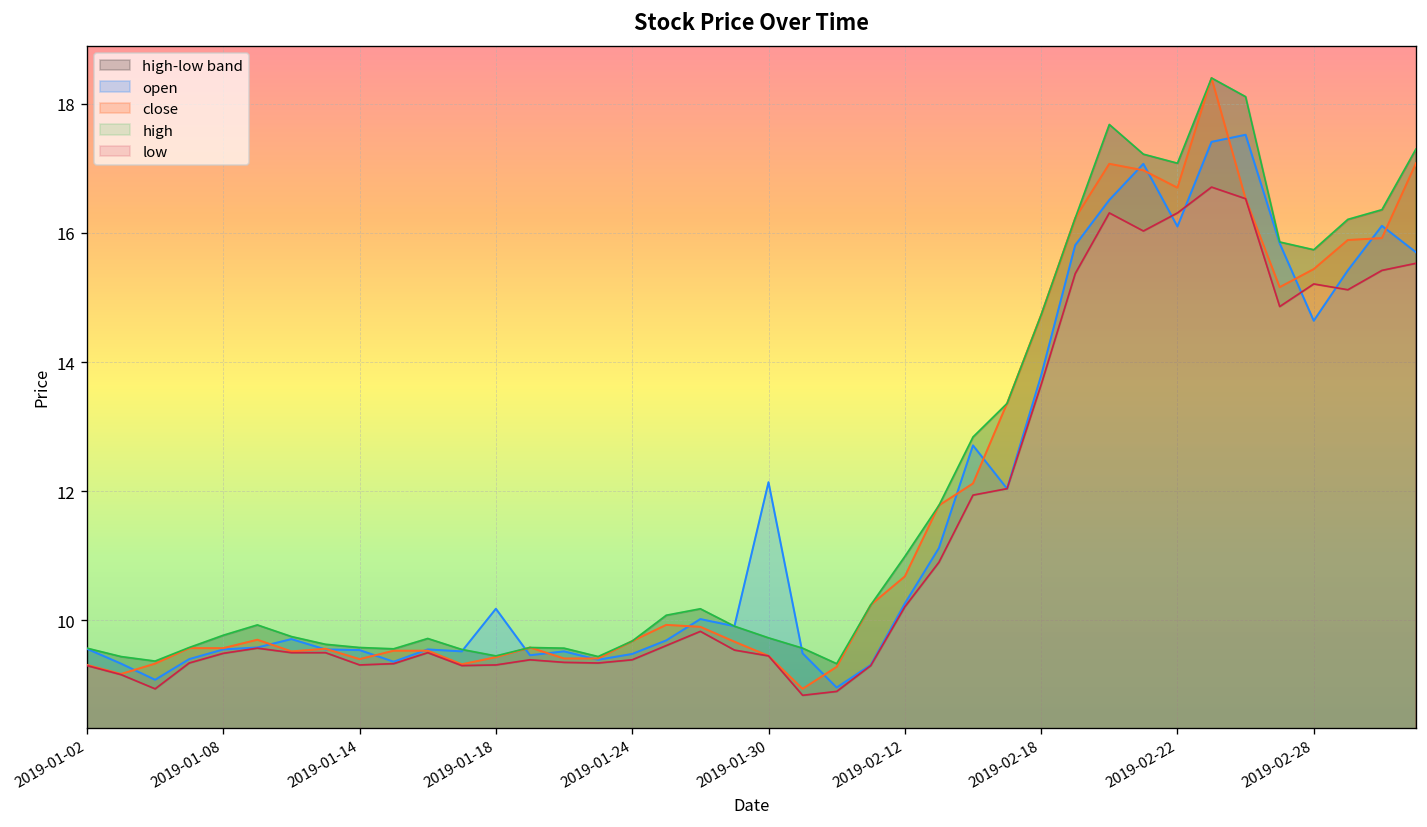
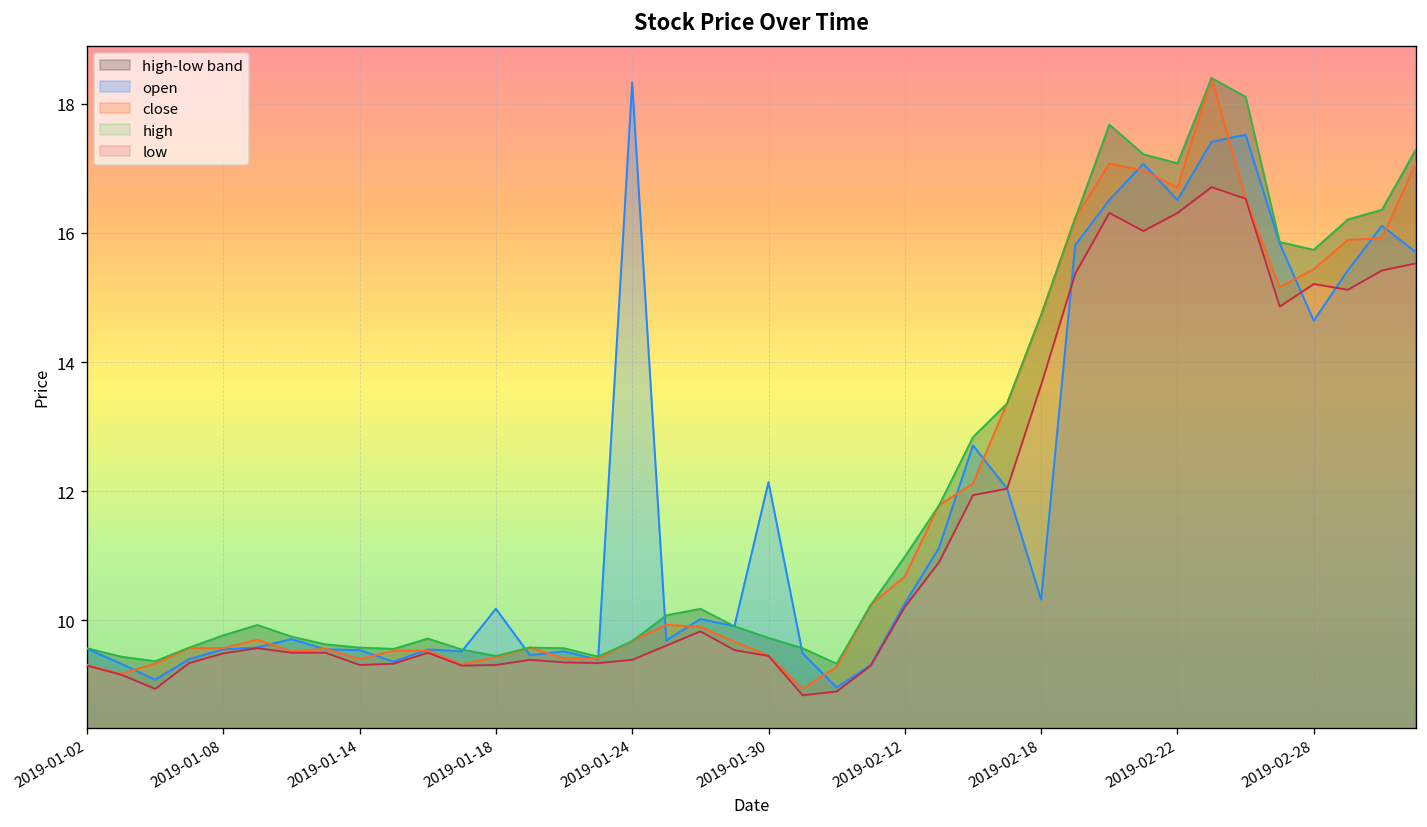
open, 2019-01-24: 9.5 -> 18.3
open, 2019-02-18: 13.8 -> 10.3
open, 2019-02-22: 16.1 -> 16.5
